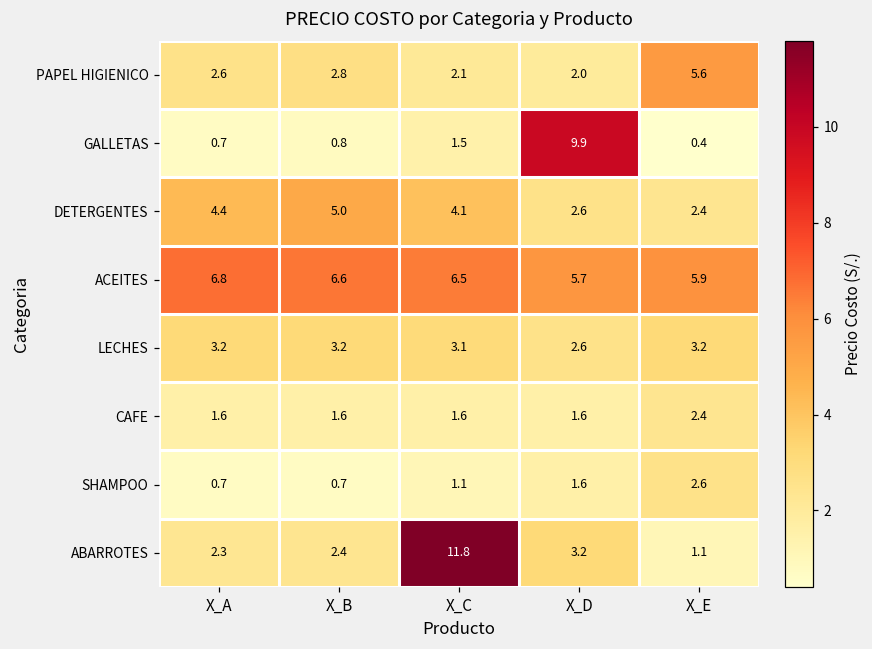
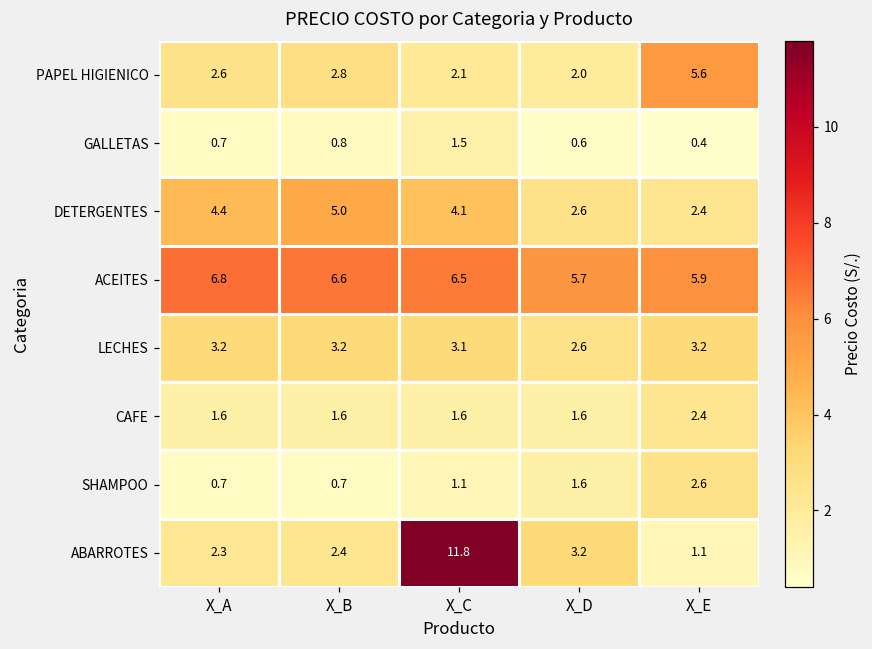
GALLETAS, X_D: 9.9 -> 0.6
